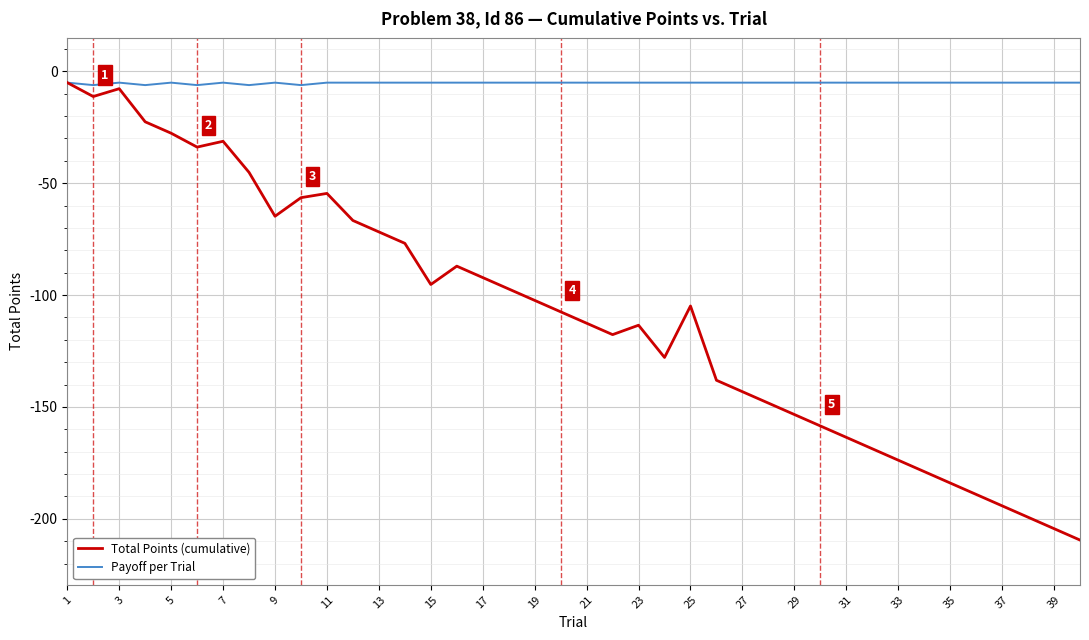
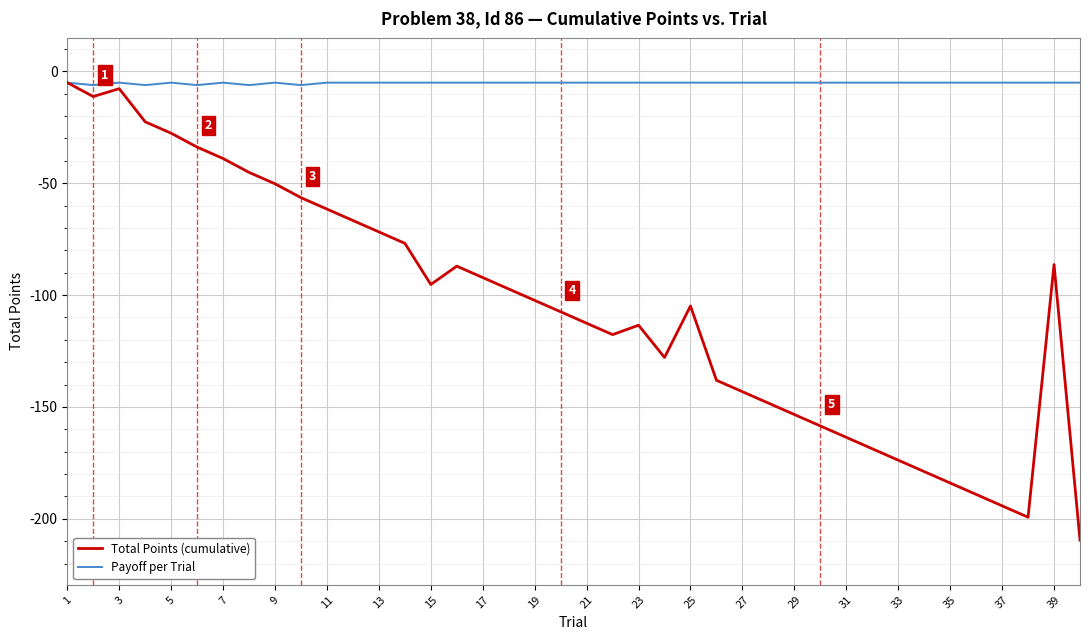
Total Points (cumulative), 7: -31 -> -39
Total Points (cumulative), 9: -65 -> -50
Total Points (cumulative), 11: -55 -> -62
Total Points (cumulative), 39: -204 -> -86
